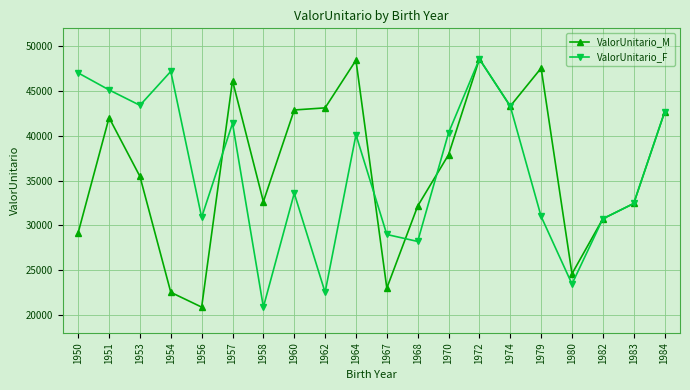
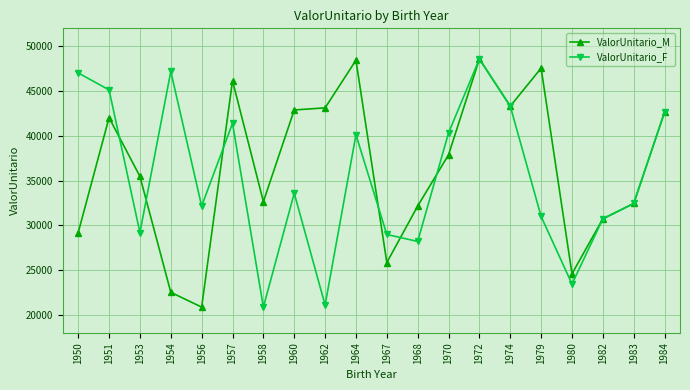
ValorUnitario_F, 1953: 43000 -> 29000
ValorUnitario_F, 1956: 31000 -> 32000
ValorUnitario_F, 1962: 23000 -> 21000
ValorUnitario_M, 1967: 23000 -> 26000
